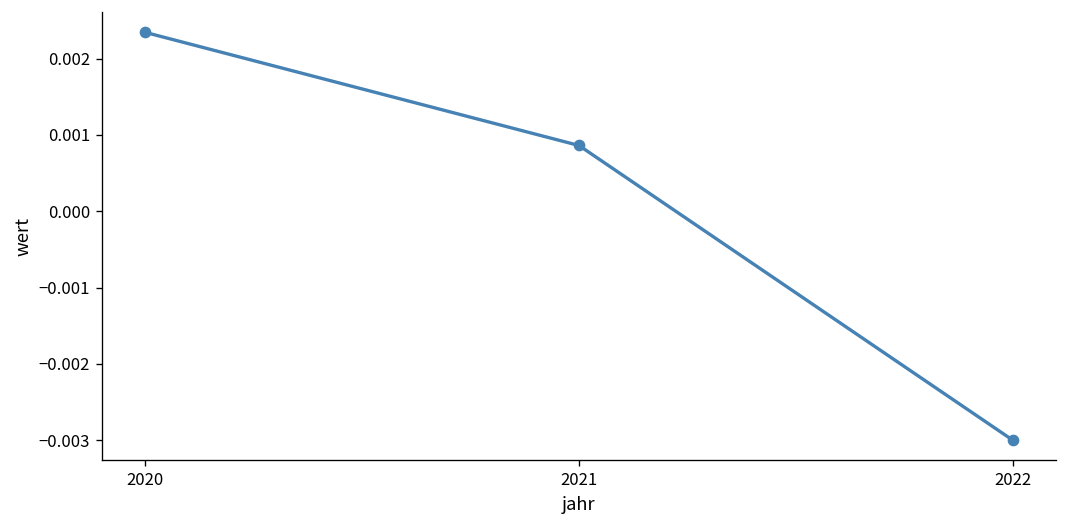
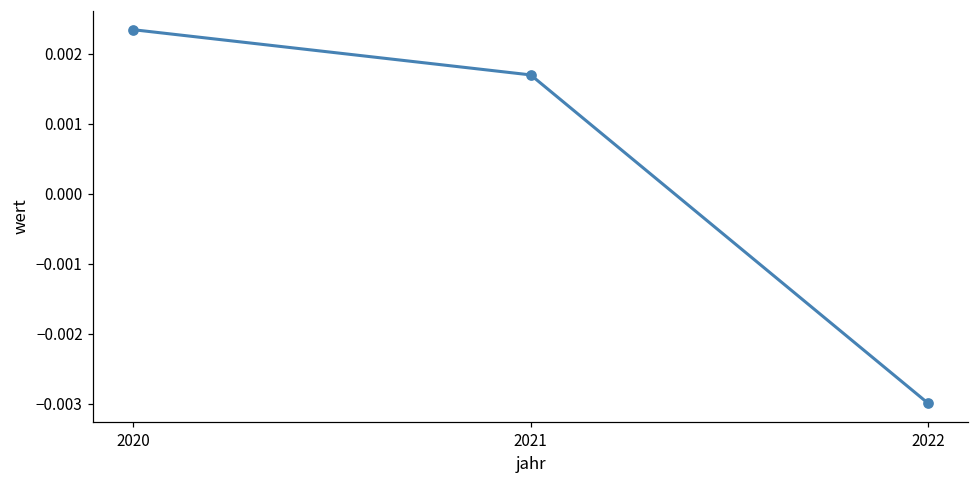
2021: 0.0009 -> 0.0017
